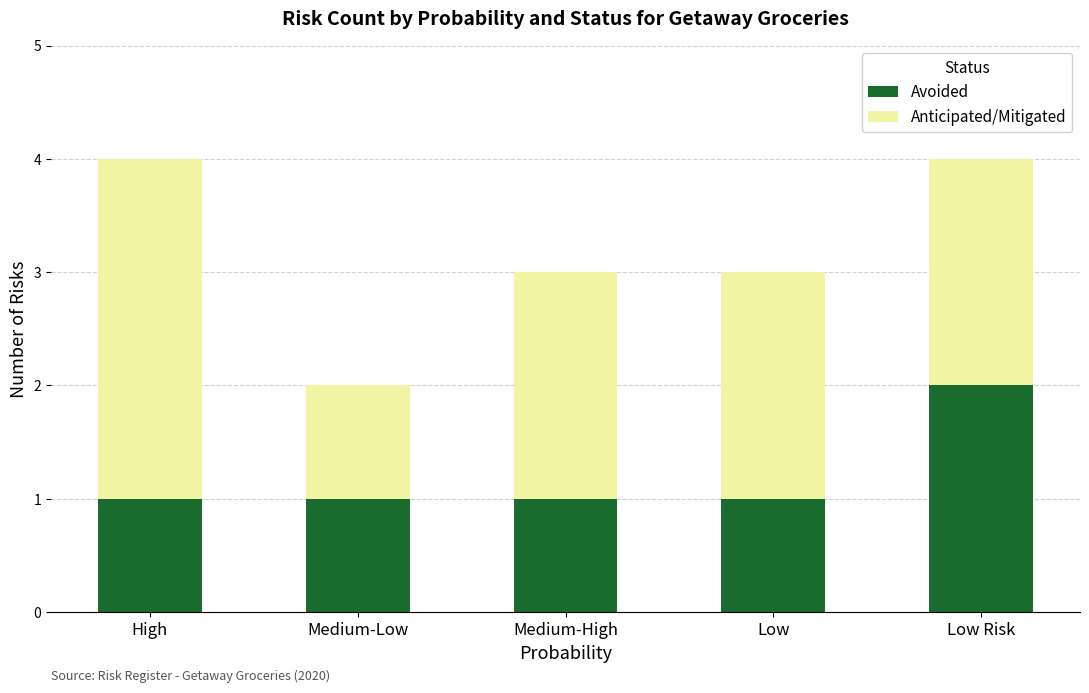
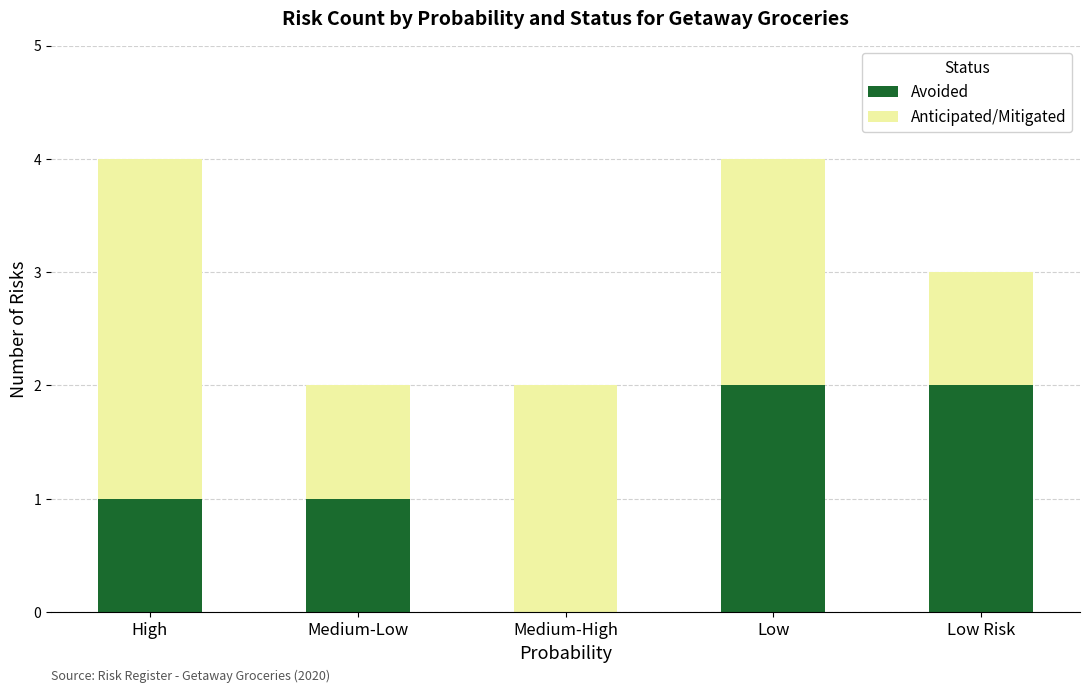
Avoided, Medium-High: 1 -> 0
Avoided, Low: 1 -> 2
Anticipated/Mitigated, Low Risk: 2 -> 1
